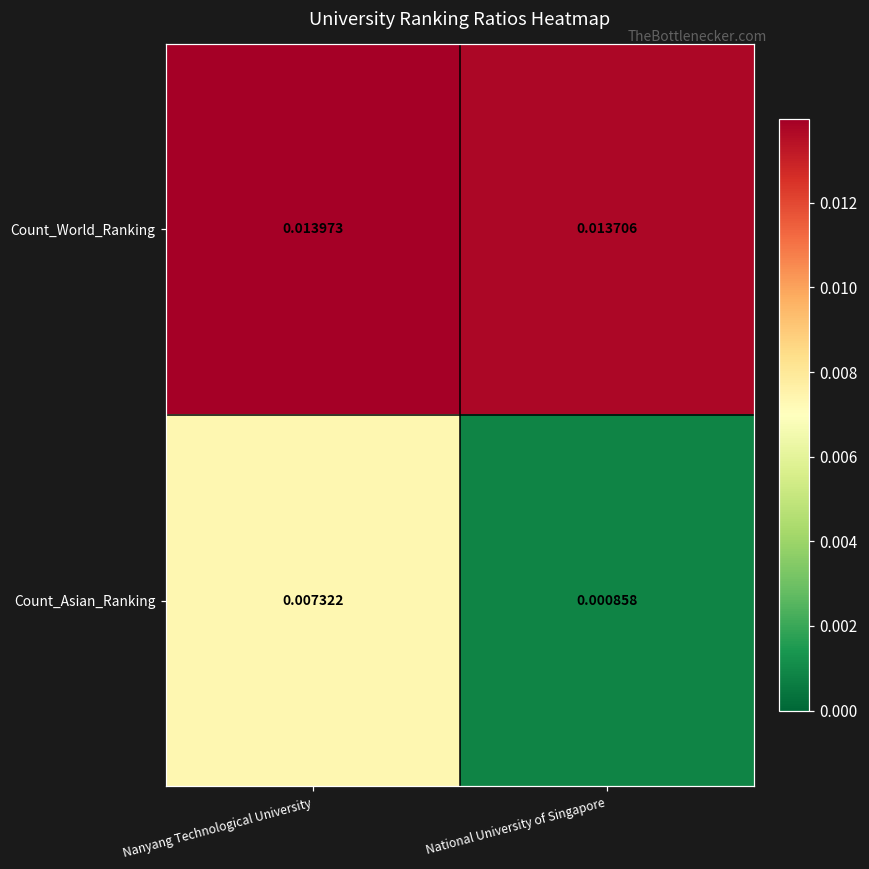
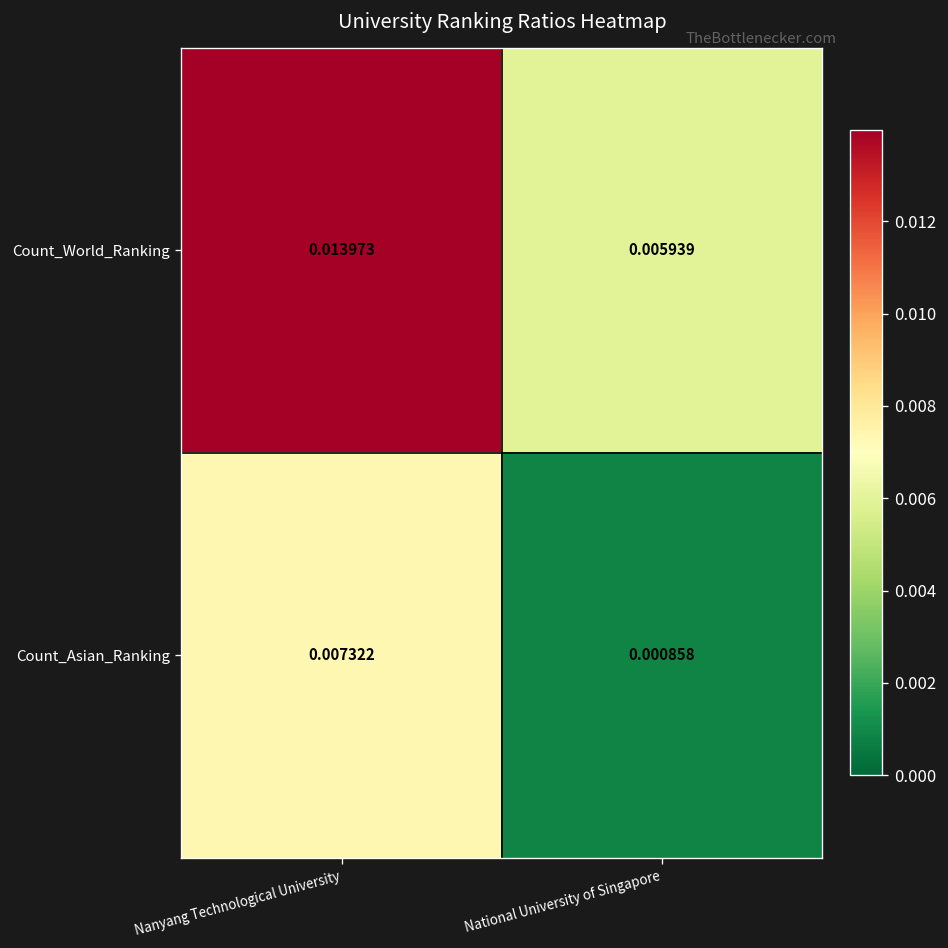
Count_World_Ranking, National University of Singapore: 0.013706 -> 0.005939
